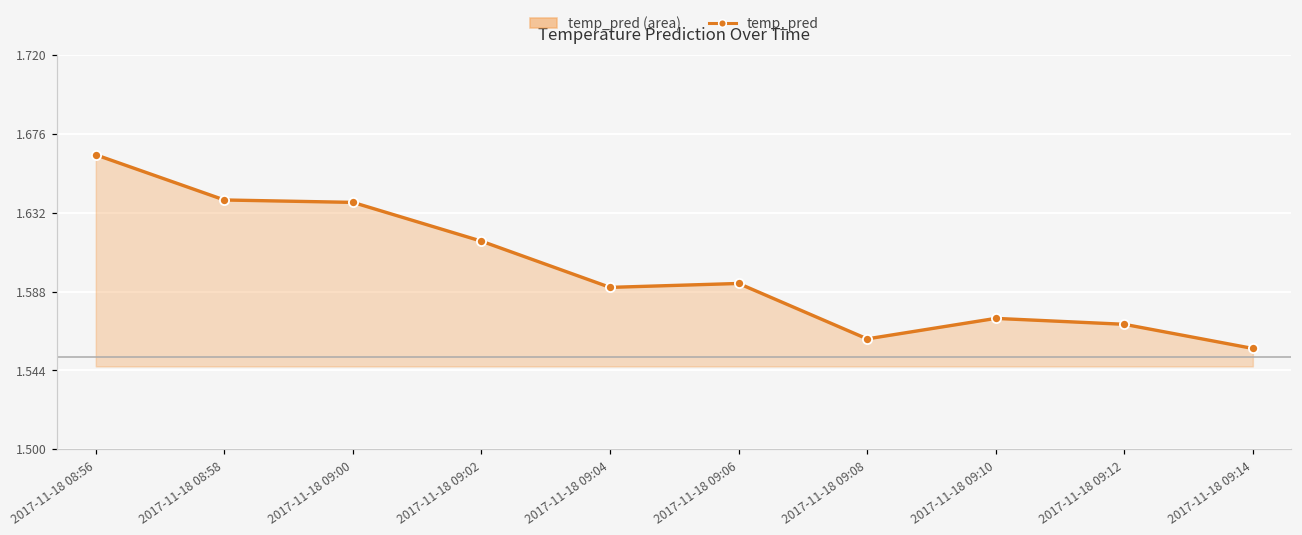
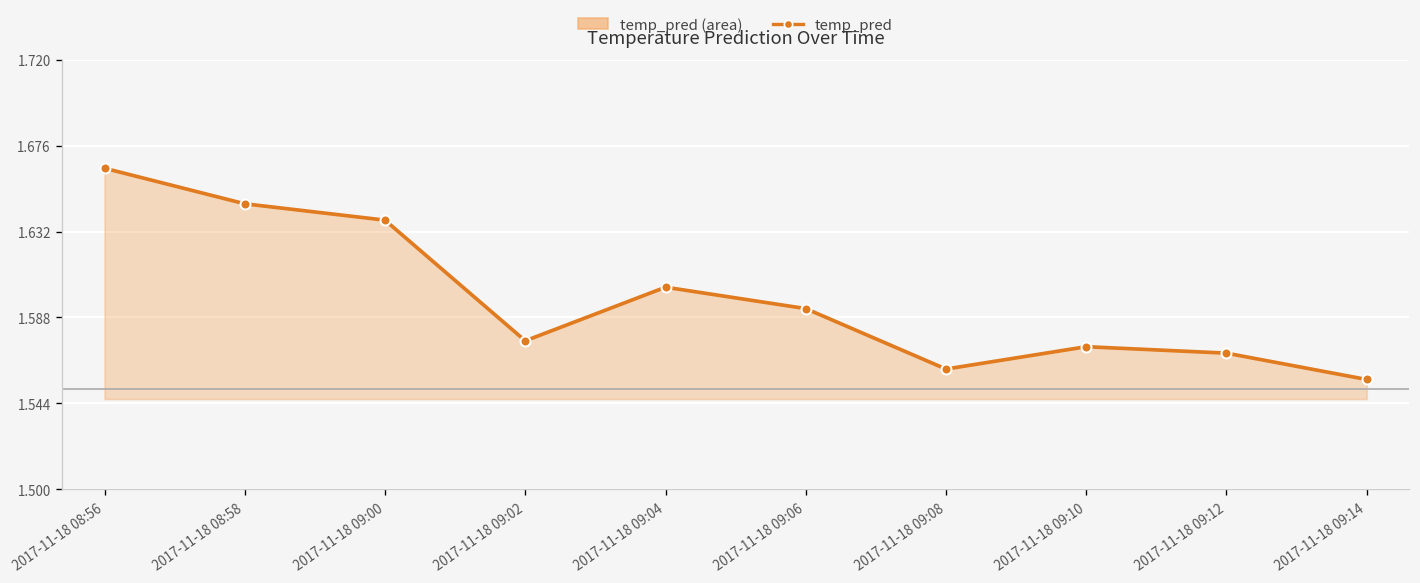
2017-11-18 08:58: 1.639 -> 1.646
2017-11-18 09:02: 1.616 -> 1.576
2017-11-18 09:04: 1.590 -> 1.604
